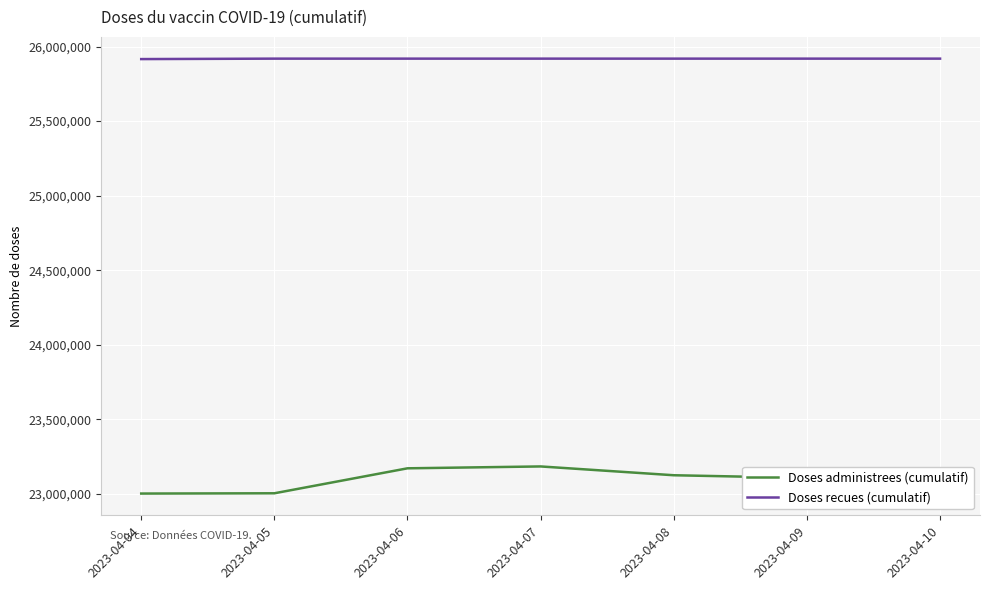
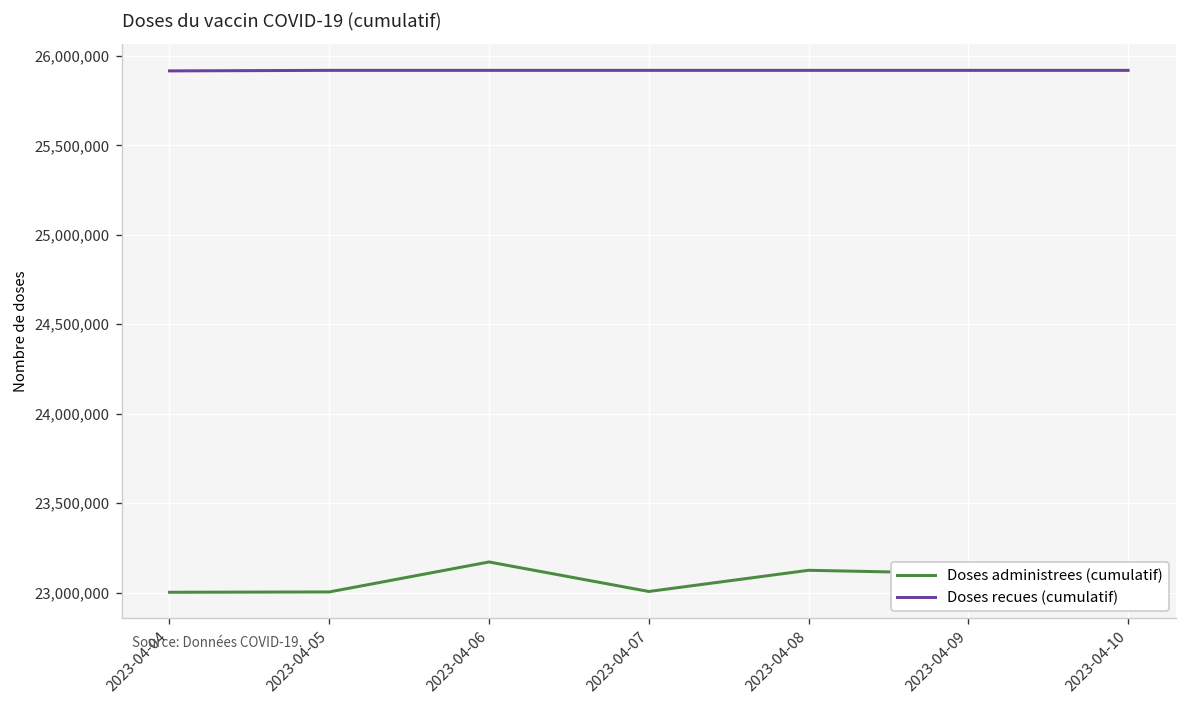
Doses administrees (cumulatif), 2023-04-07: 23,180,000 -> 23,010,000
